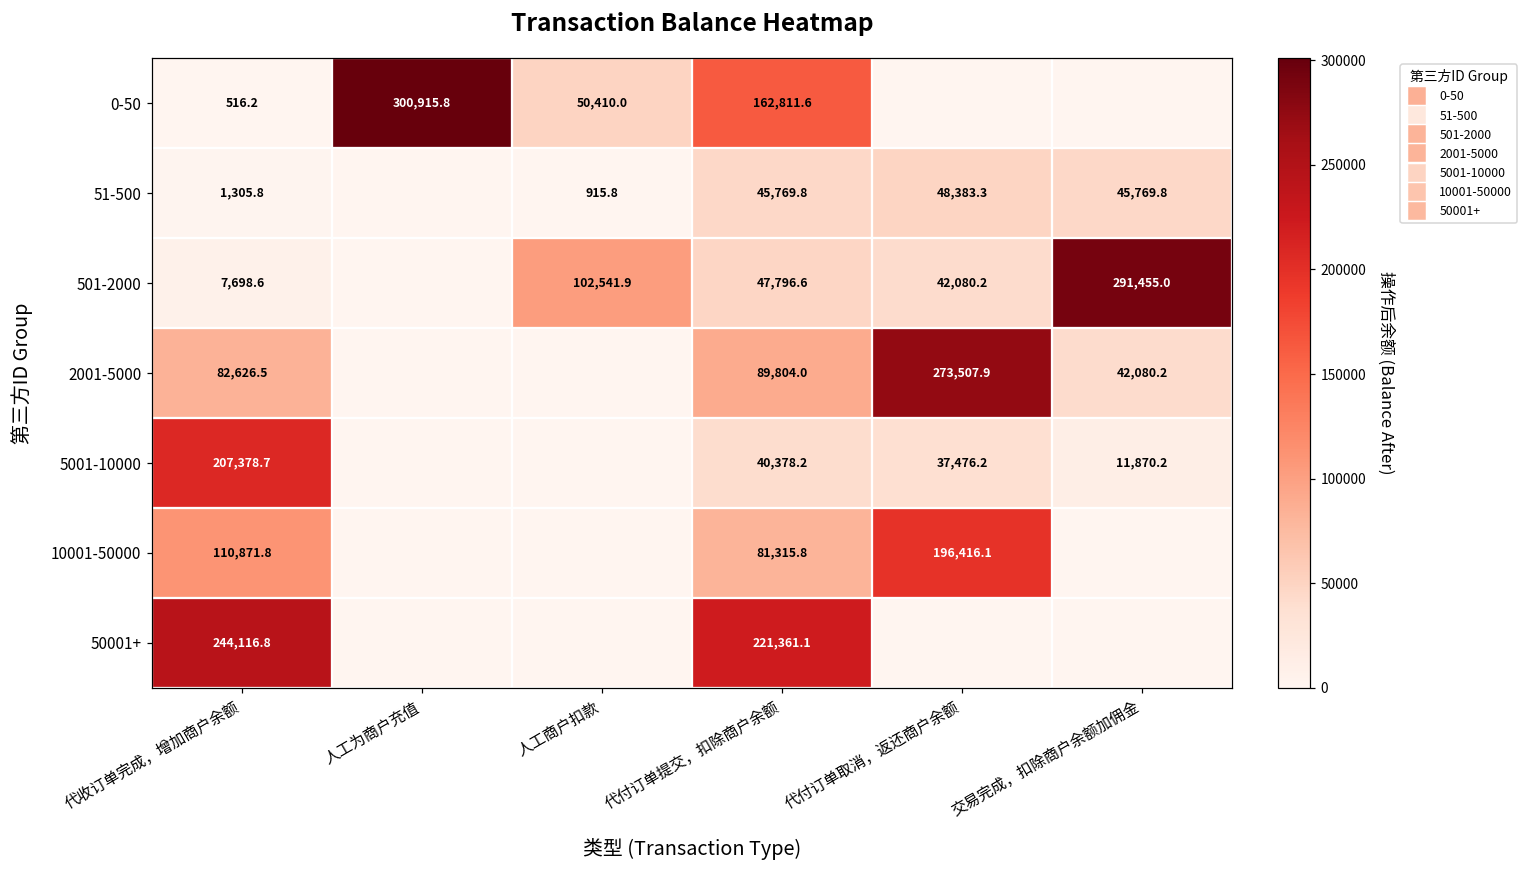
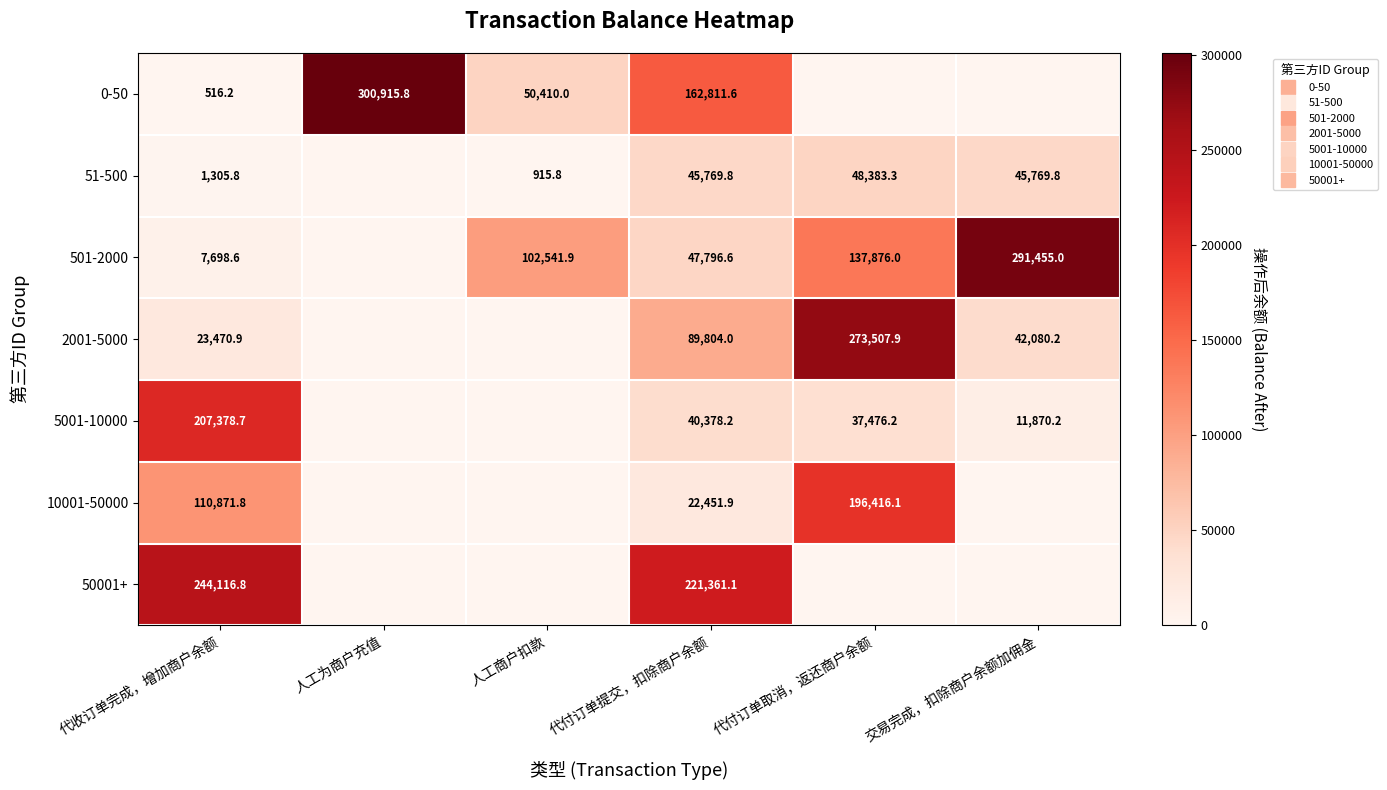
501-2000, 代付订单取消，返还商户余额: 42,080.2 -> 137,876.0
2001-5000, 代收订单完成，增加商户余额: 82,626.5 -> 23,470.9
10001-50000, 代付订单提交，扣除商户余额: 81,315.8 -> 22,451.9
